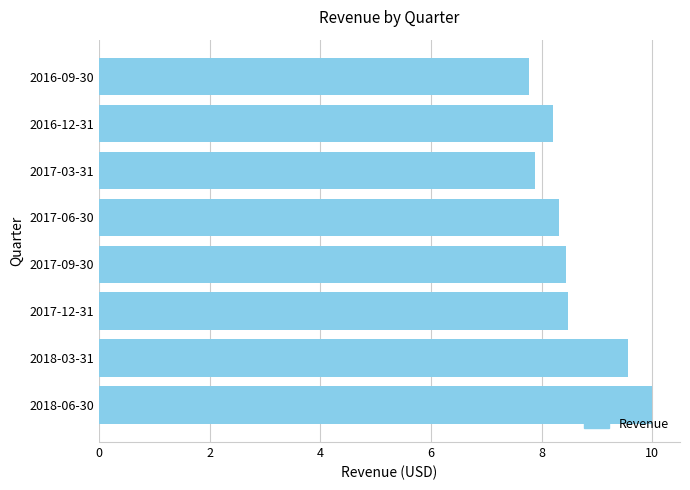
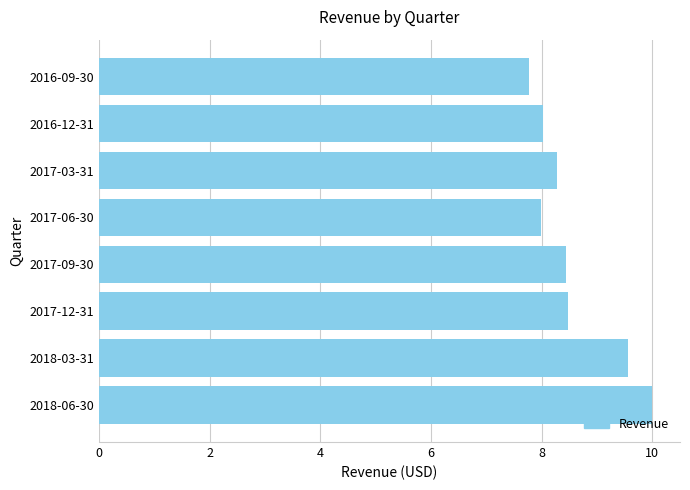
2016-12-31: 8.2 -> 8.0
2017-03-31: 7.9 -> 8.3
2017-06-30: 8.3 -> 8.0
